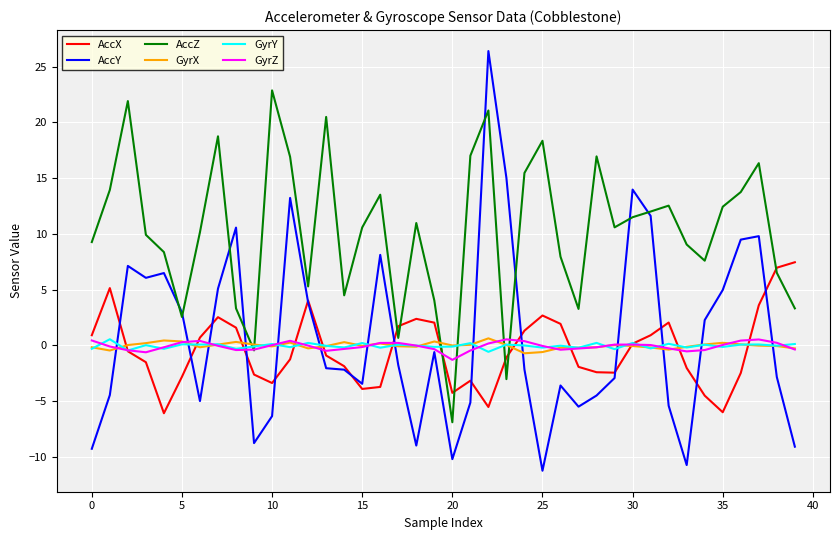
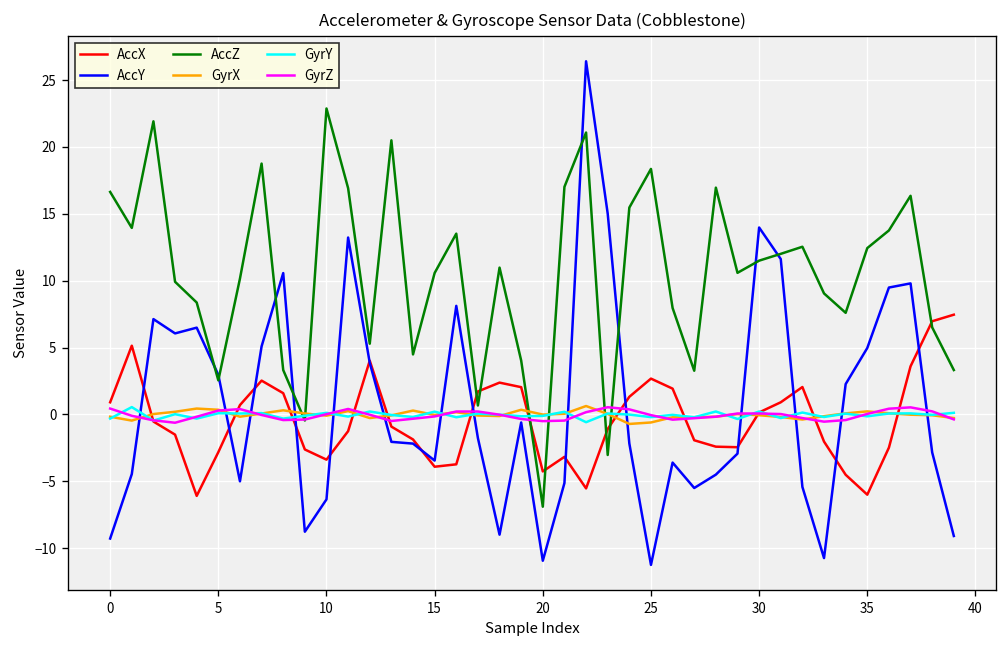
AccZ, 0: 9.3 -> 16.6
AccY, 20: -10.2 -> -10.9
GyrZ, 20: -1.3 -> -0.5
